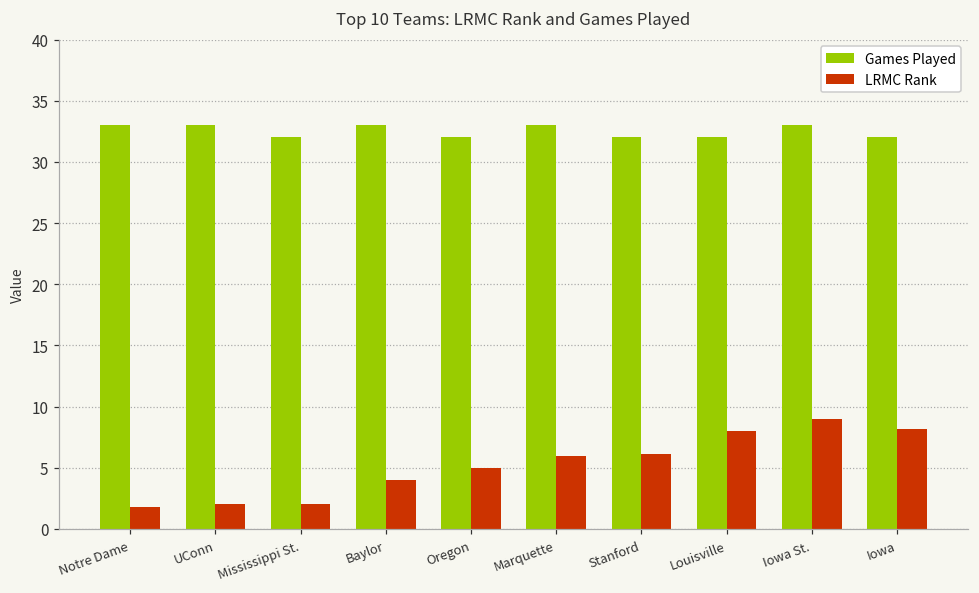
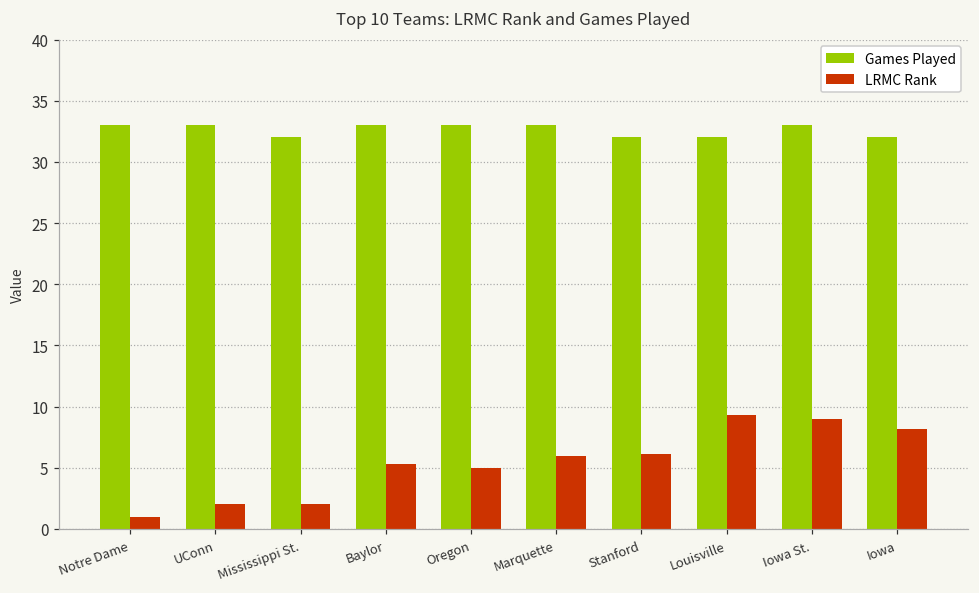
LRMC Rank, Notre Dame: 1.8 -> 1.0
LRMC Rank, Baylor: 4.0 -> 5.3
Games Played, Oregon: 32 -> 33
LRMC Rank, Louisville: 8.0 -> 9.3
